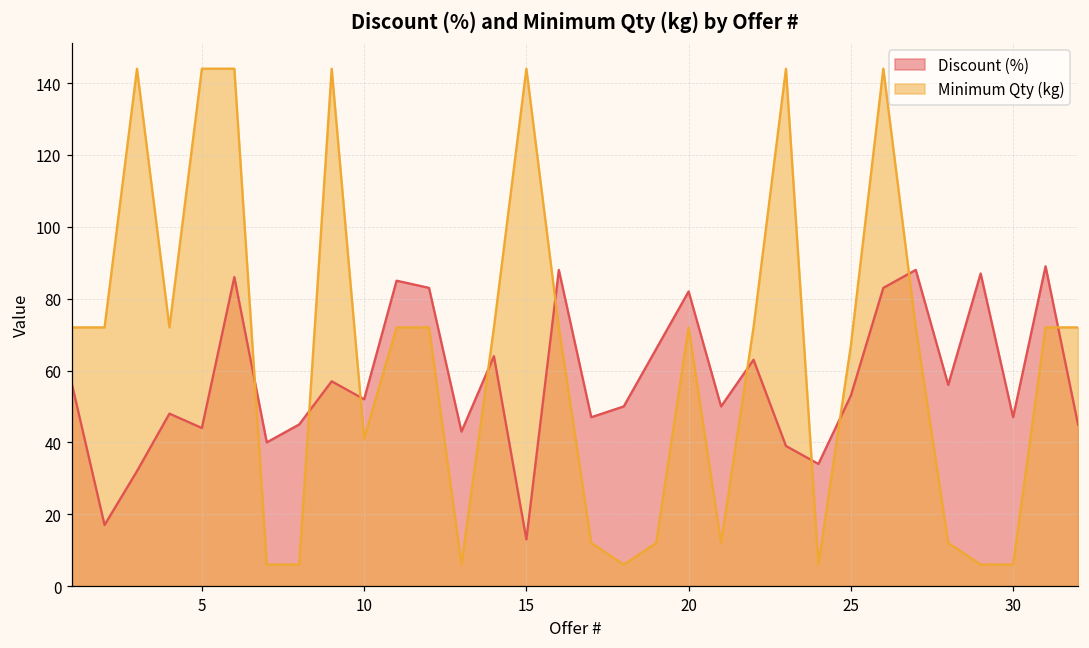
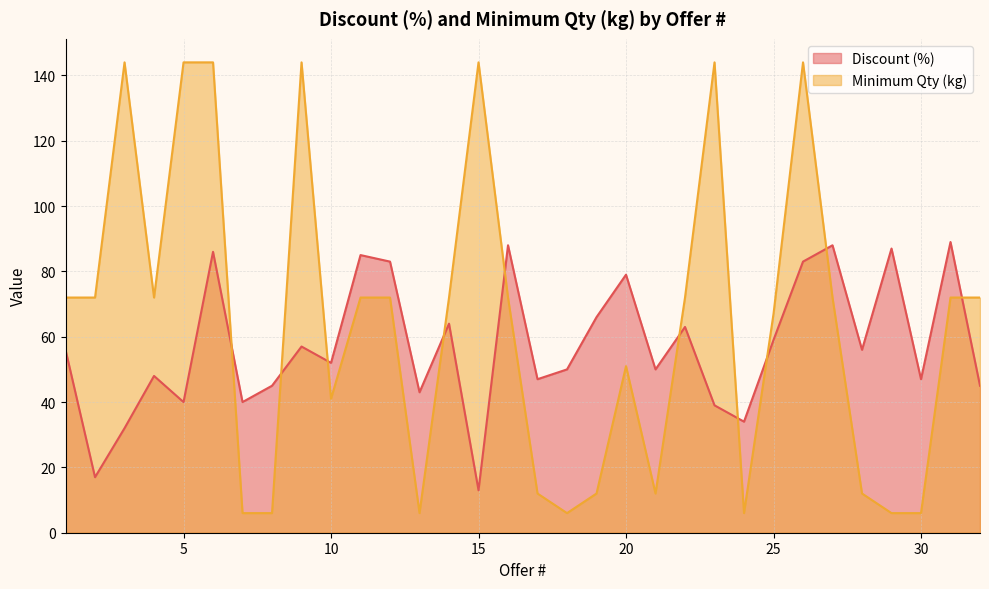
Discount (%), 5: 44 -> 40
Discount (%), 20: 82 -> 79
Minimum Qty (kg), 20: 72 -> 51
Discount (%), 25: 53 -> 59
